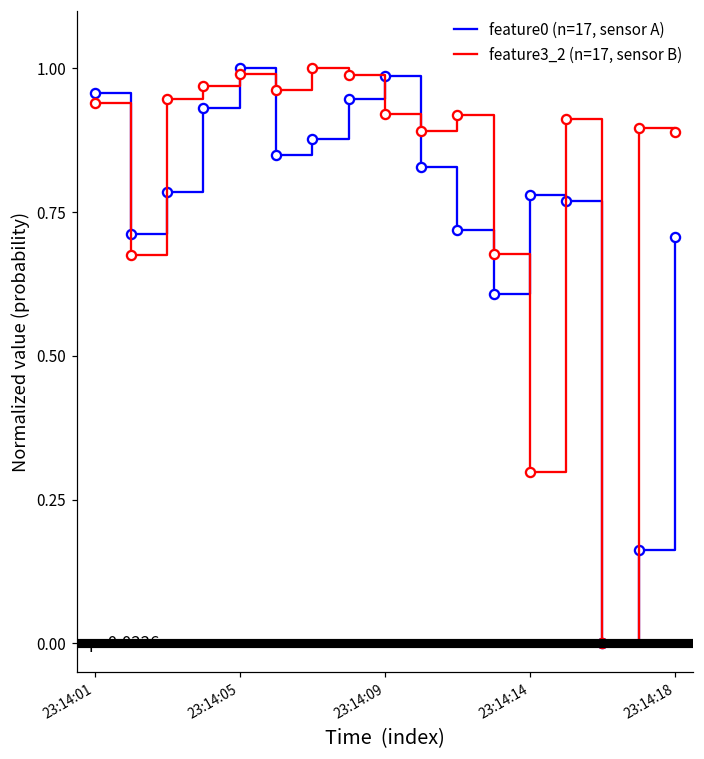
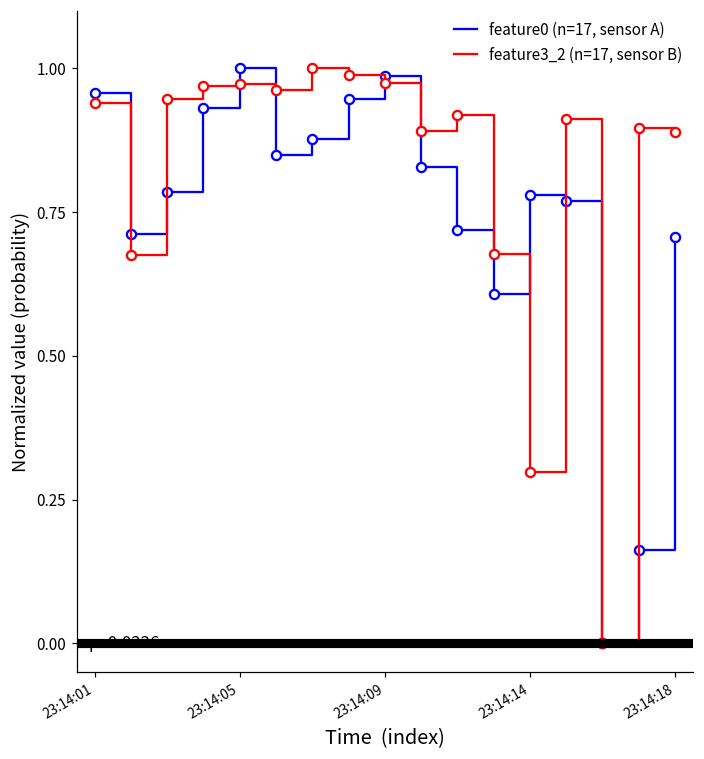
feature3_2 (n=17, sensor B), 23:14:05: 0.99 -> 0.97
feature3_2 (n=17, sensor B), 23:14:09: 0.92 -> 0.98
